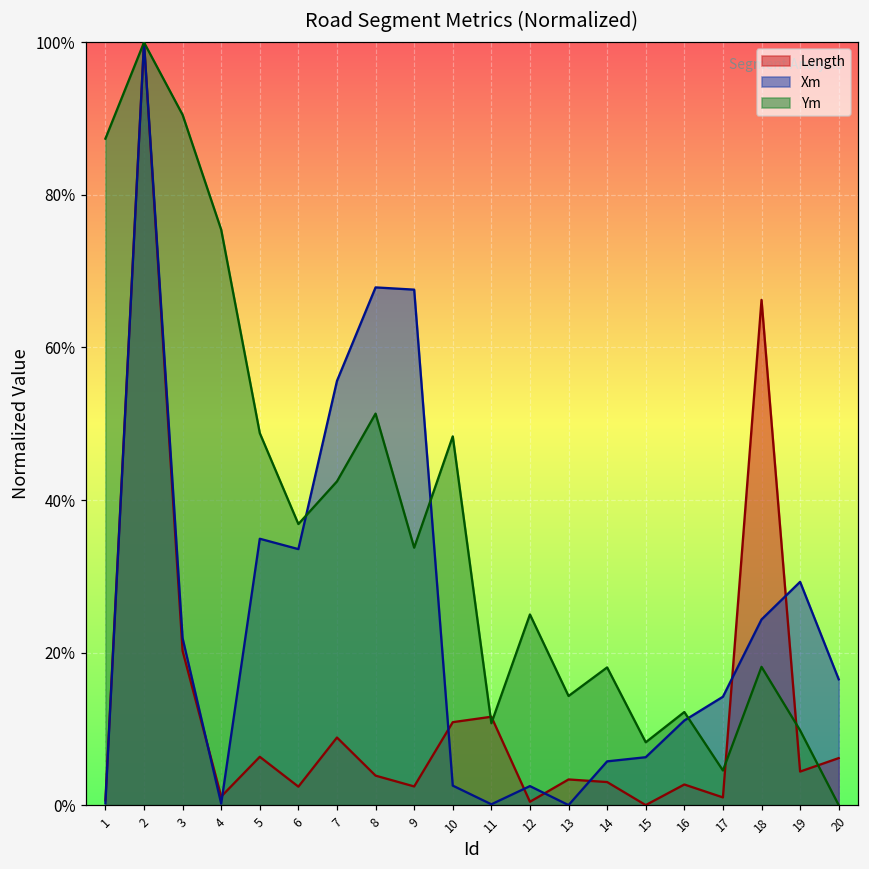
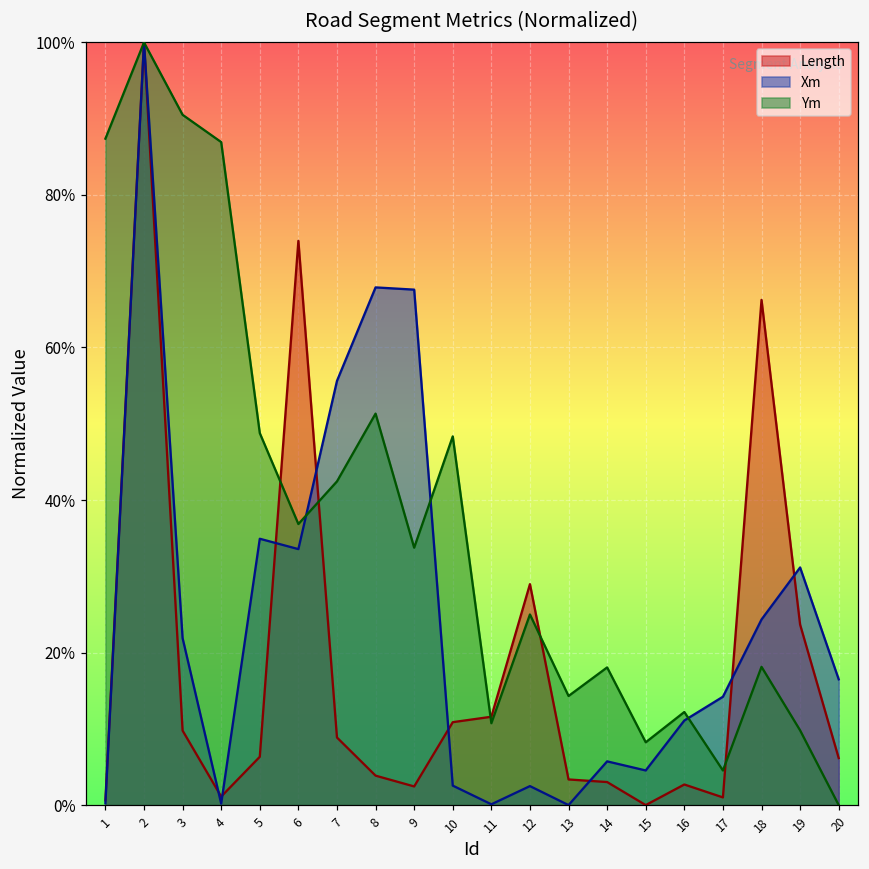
Length, 3: 20% -> 10%
Ym, 4: 75% -> 87%
Length, 6: 2% -> 74%
Length, 12: 0% -> 29%
Xm, 15: 6% -> 5%
Length, 19: 4% -> 24%
Xm, 19: 29% -> 31%
